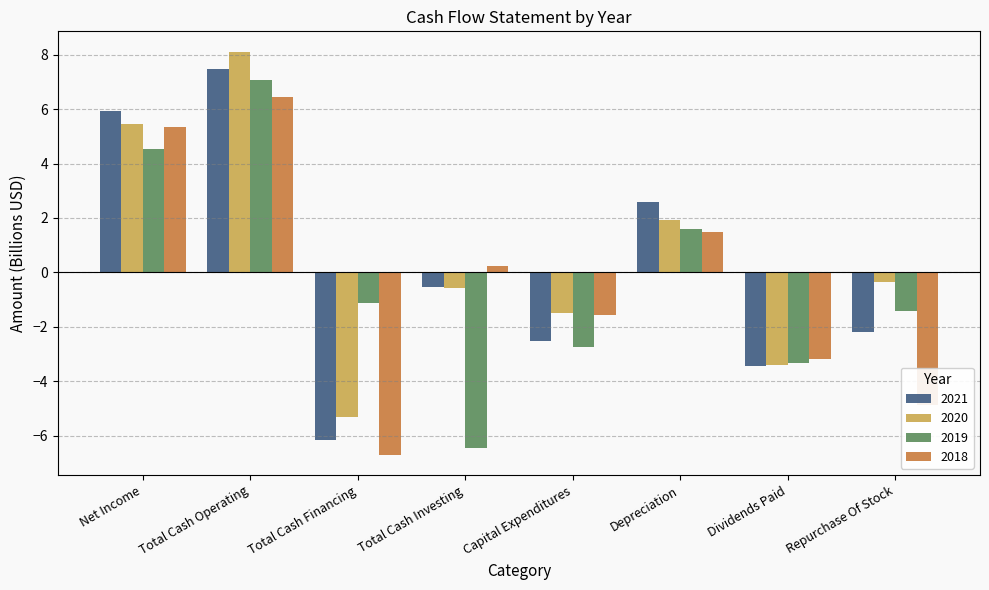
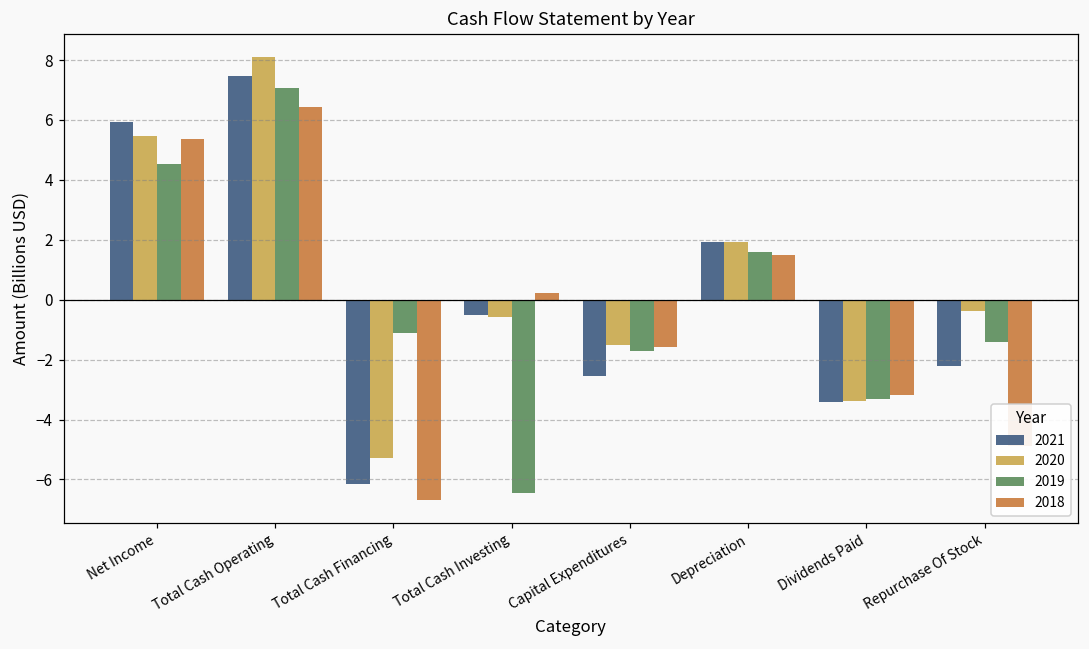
2019, Capital Expenditures: -2.8 -> -1.7
2021, Depreciation: 2.6 -> 1.9
